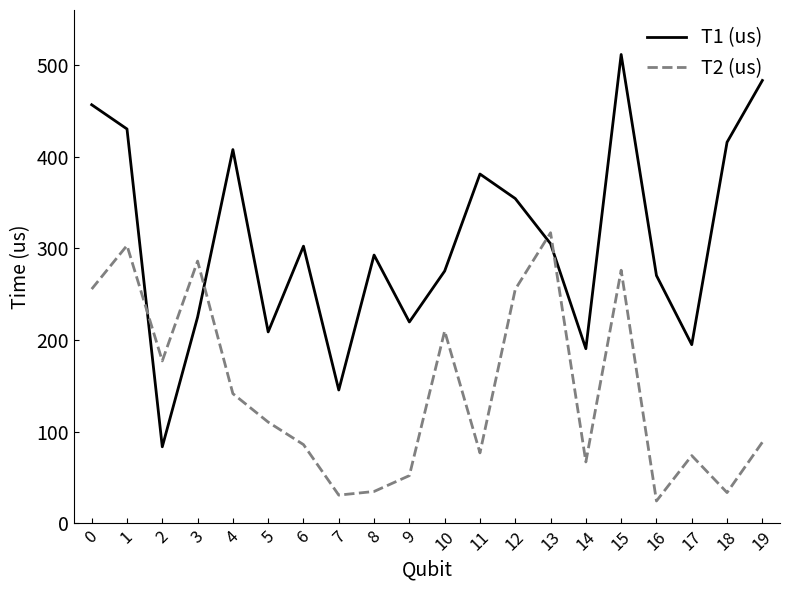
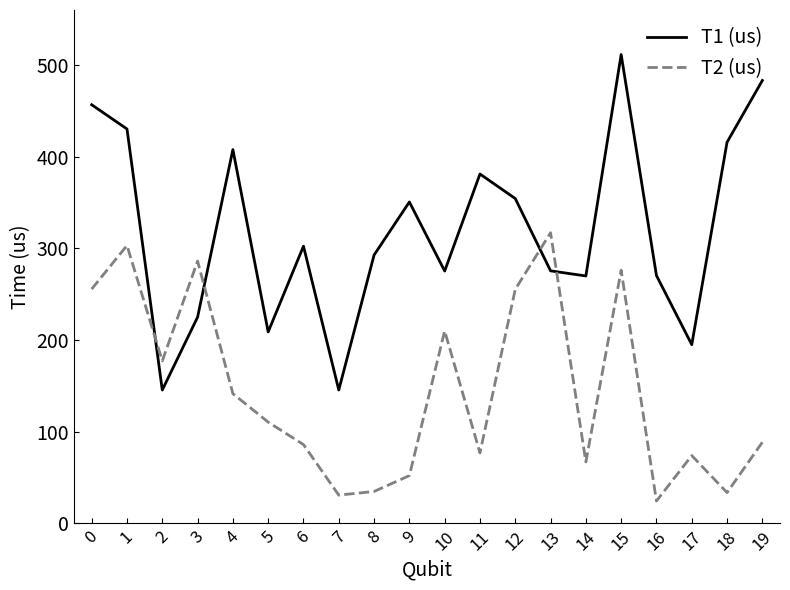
T1 (us), 2: 80 -> 150
T1 (us), 9: 220 -> 350
T1 (us), 13: 310 -> 280
T1 (us), 14: 190 -> 270
